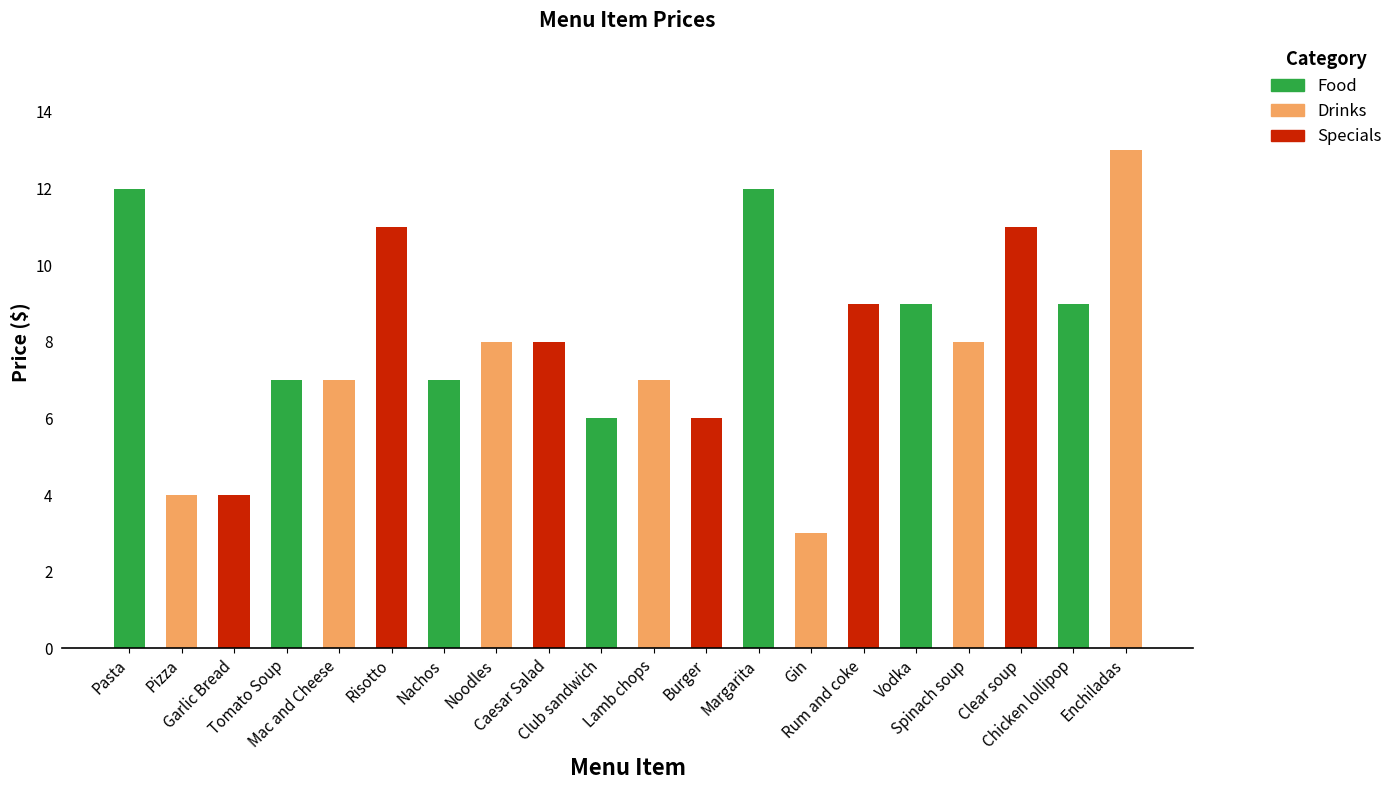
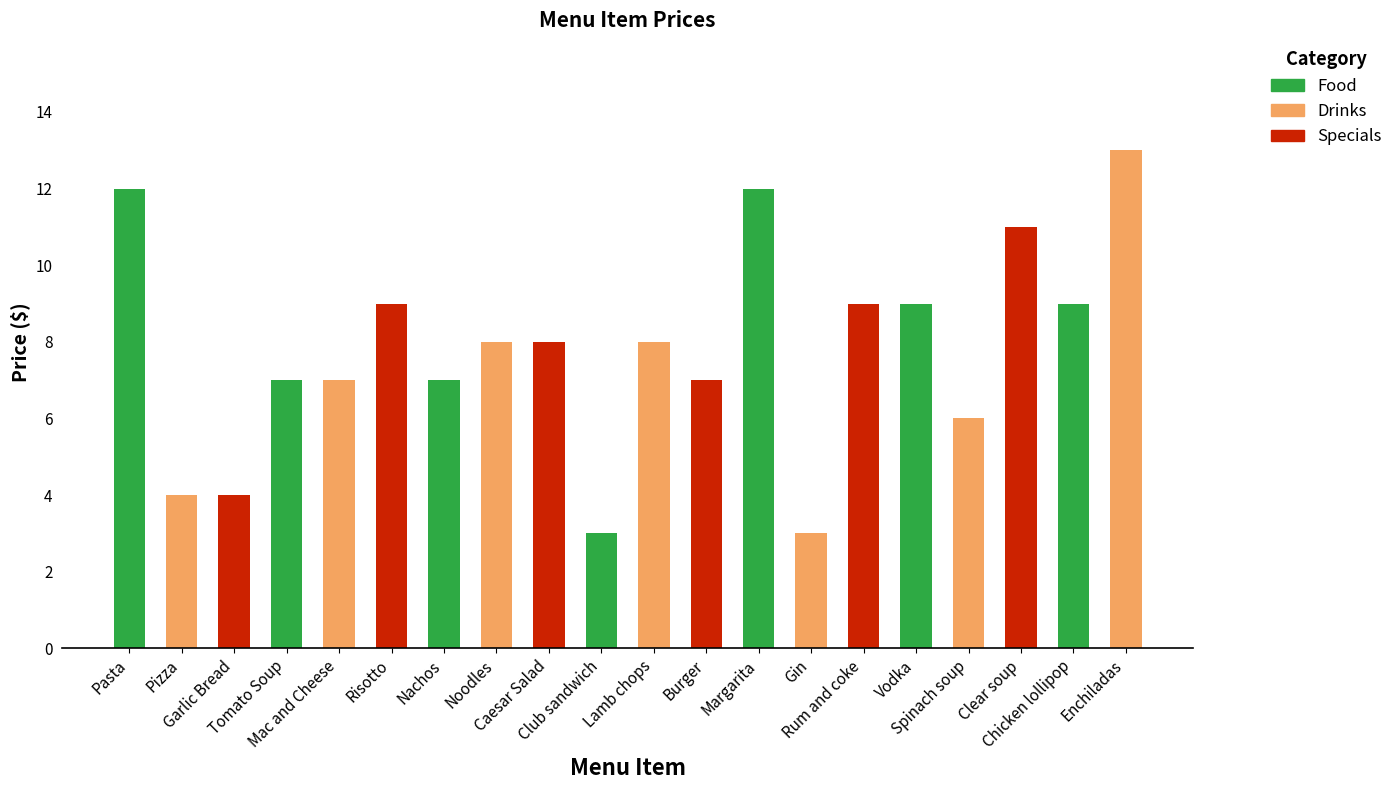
Risotto: 11 -> 9
Club sandwich: 6 -> 3
Lamb chops: 7 -> 8
Burger: 6 -> 7
Spinach soup: 8 -> 6
